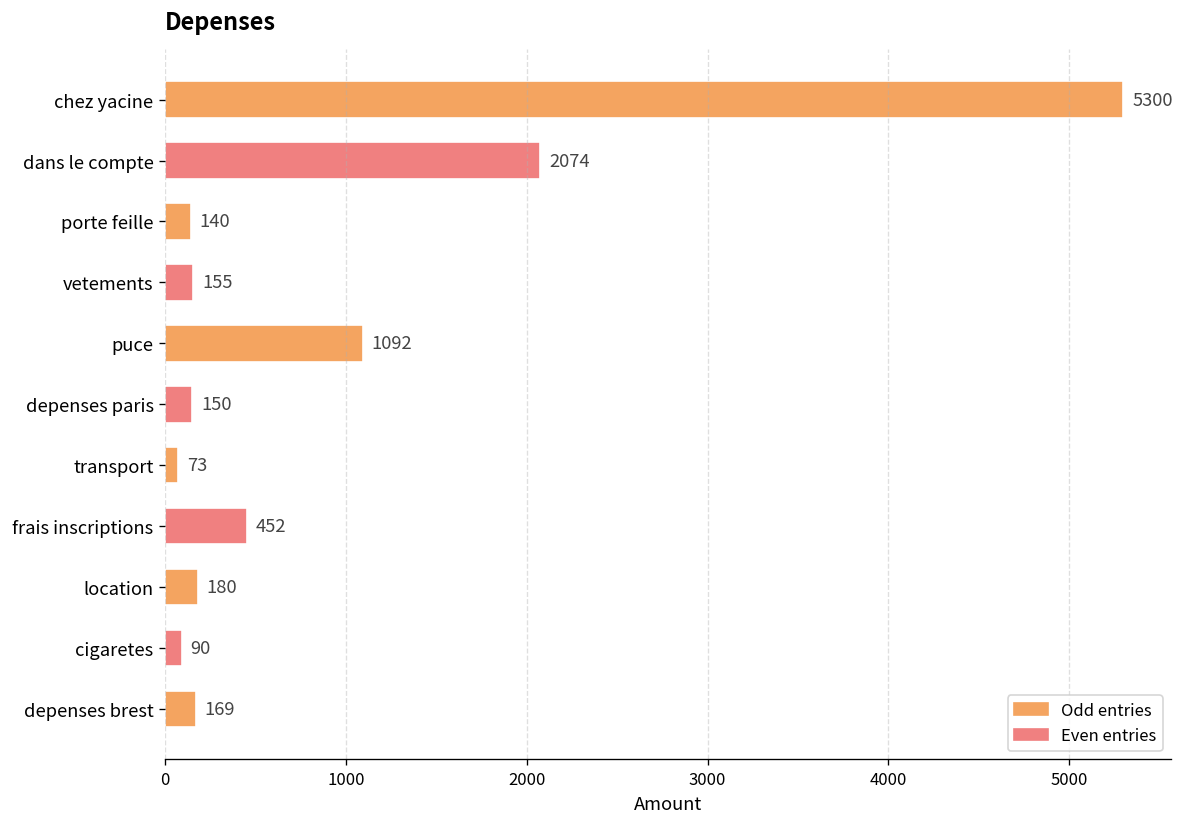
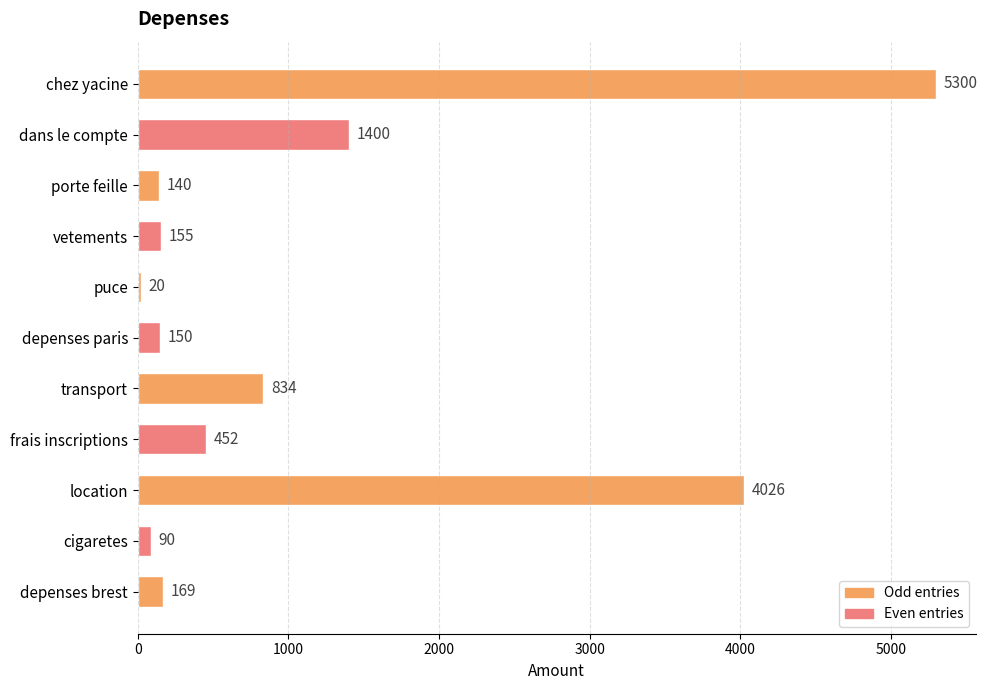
dans le compte: 2074 -> 1400
puce: 1092 -> 20
transport: 73 -> 834
location: 180 -> 4026
